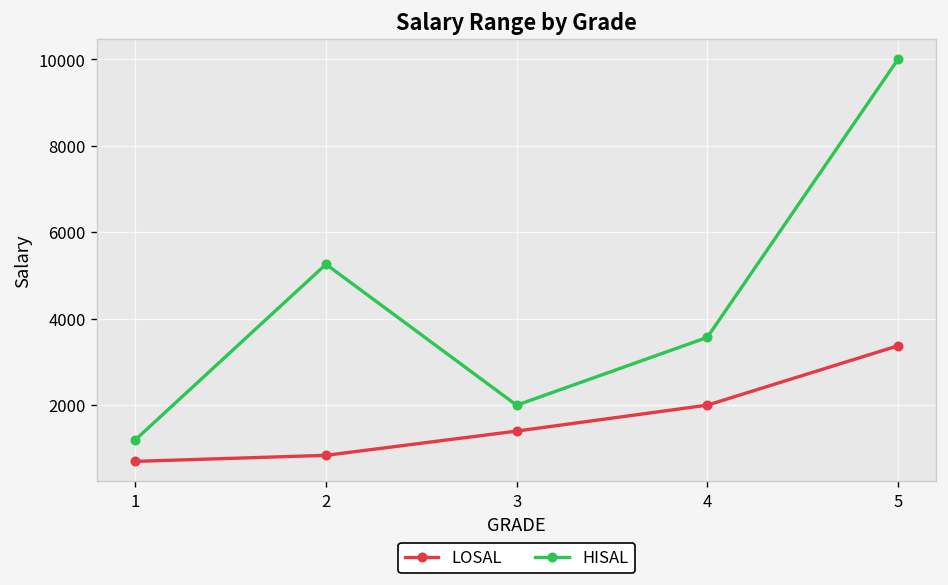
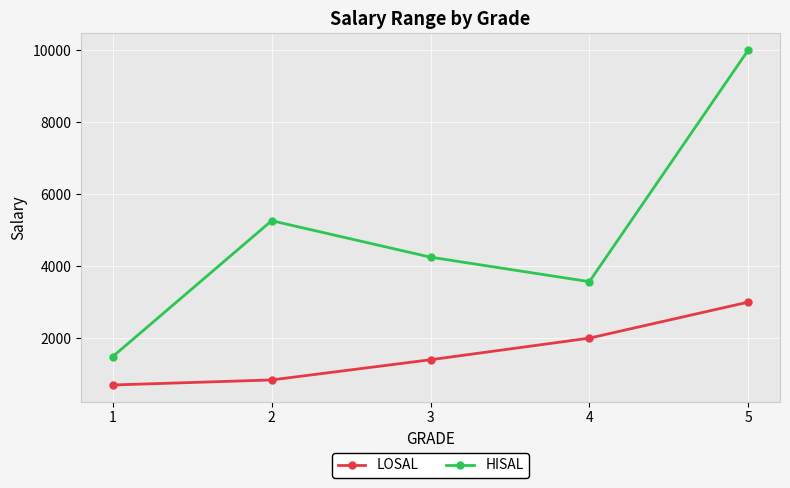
HISAL, 1: 1200 -> 1500
HISAL, 3: 2000 -> 4200
LOSAL, 5: 3400 -> 3000
